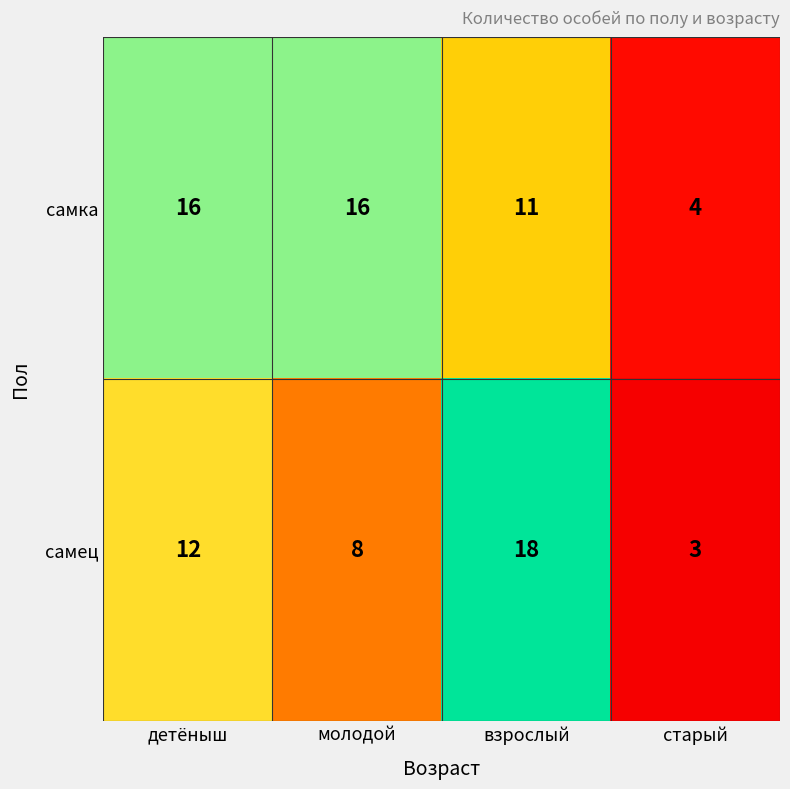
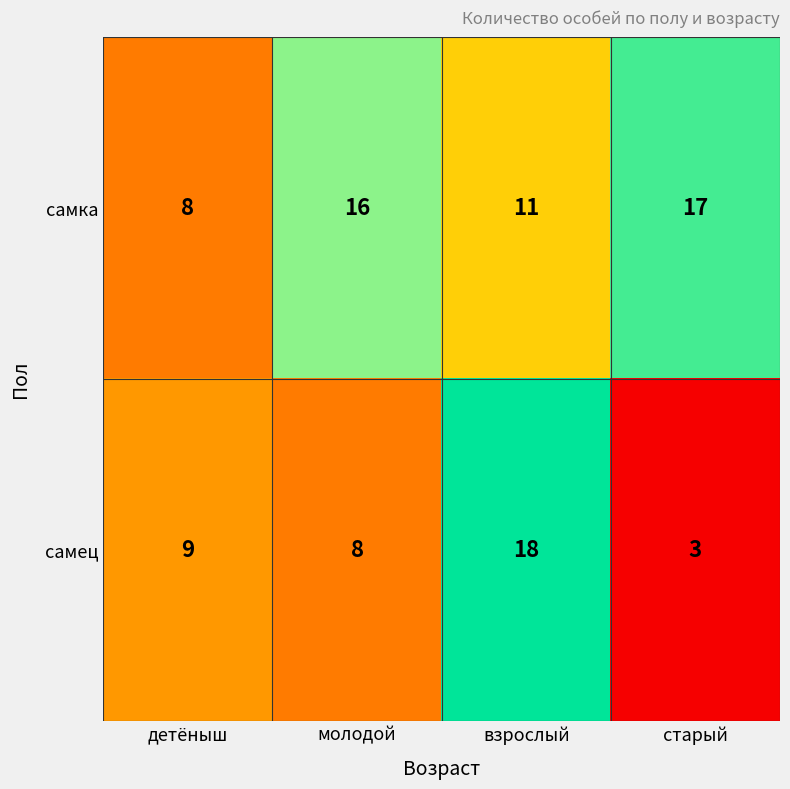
самка, детёныш: 16 -> 8
самка, старый: 4 -> 17
самец, детёныш: 12 -> 9
